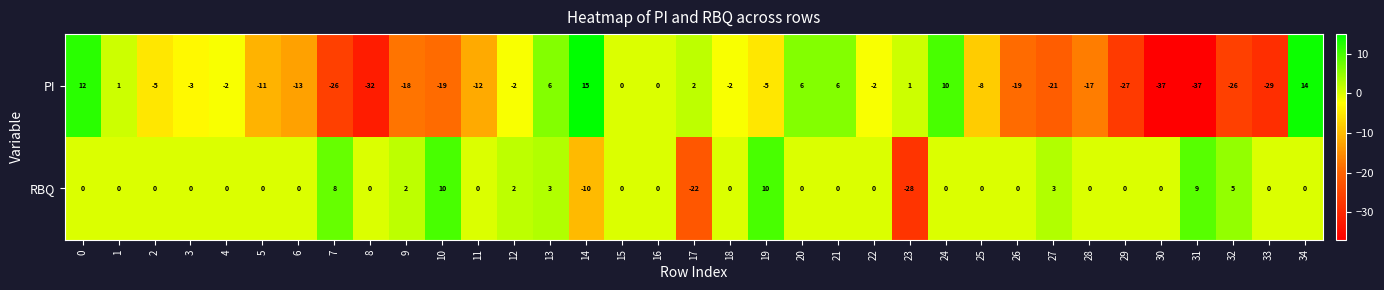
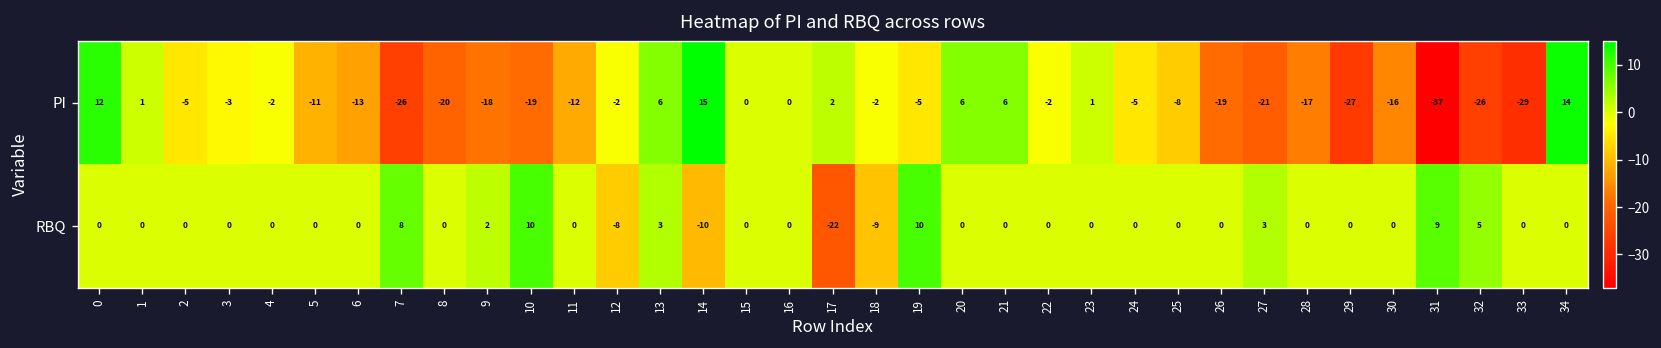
PI, 8: -32 -> -20
PI, 24: 10 -> -5
PI, 30: -37 -> -16
RBQ, 12: 2 -> -8
RBQ, 18: 0 -> -9
RBQ, 23: -28 -> 0
